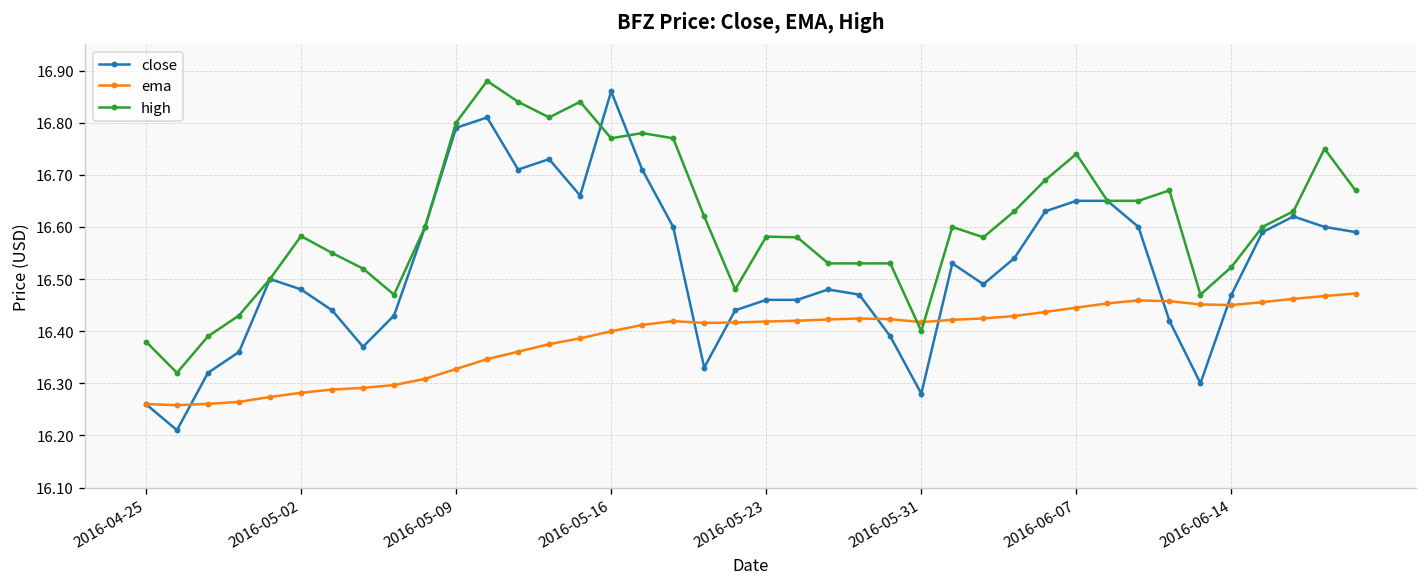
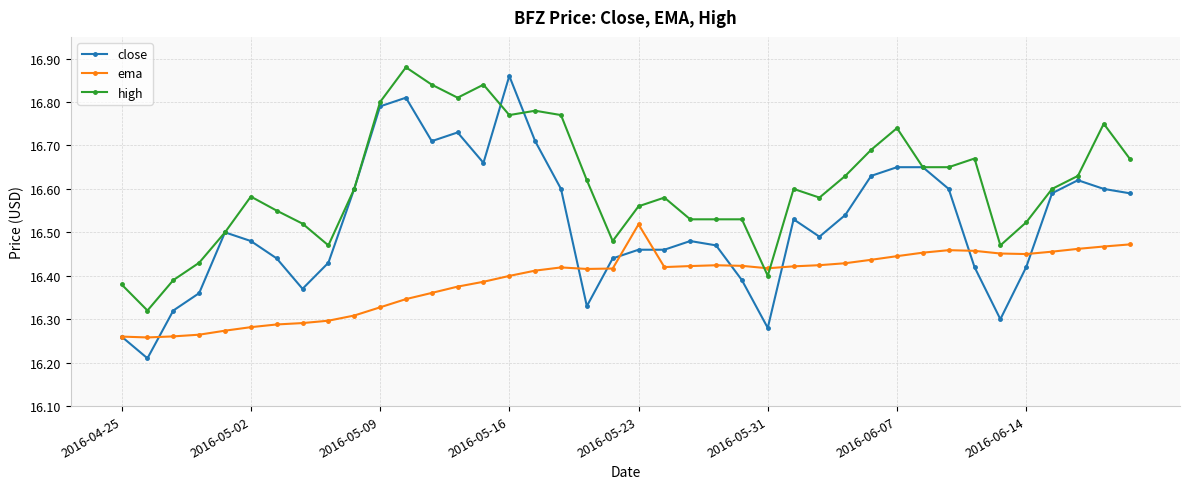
ema, 2016-05-23: 16.42 -> 16.52
high, 2016-05-23: 16.58 -> 16.56
close, 2016-06-14: 16.47 -> 16.42
